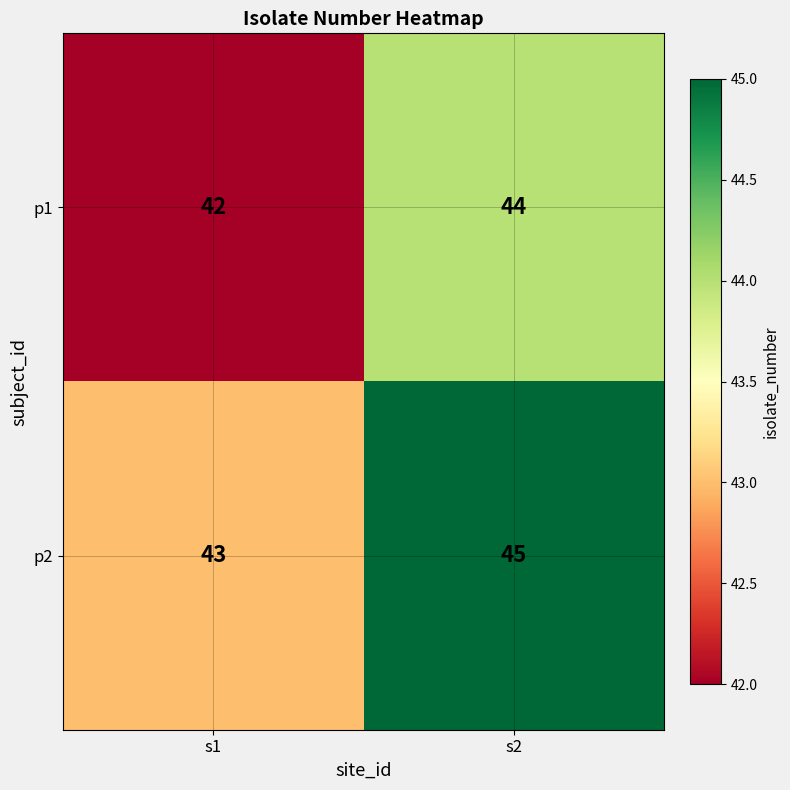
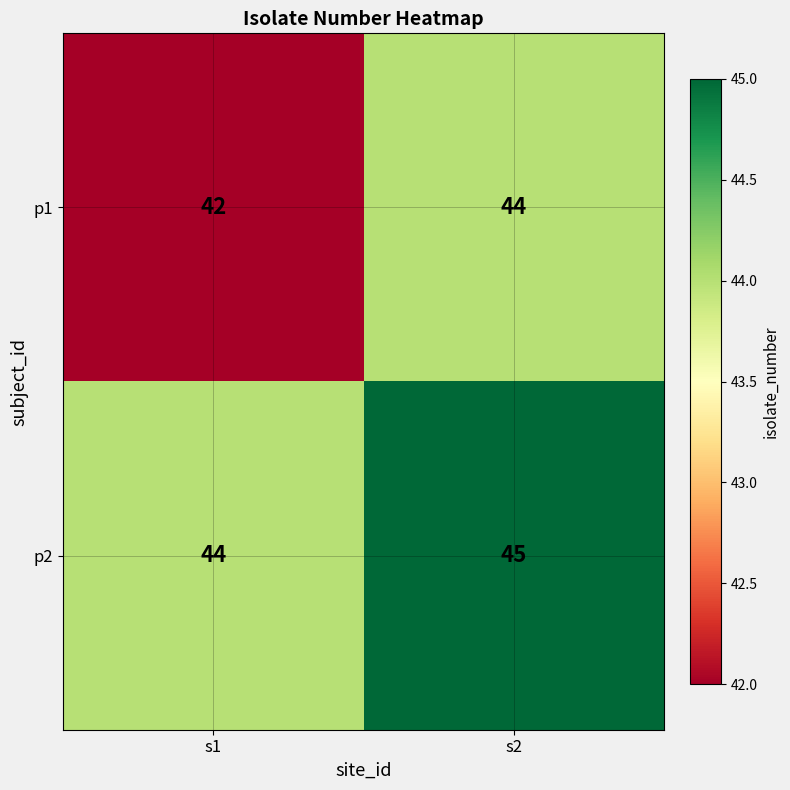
p2, s1: 43 -> 44
